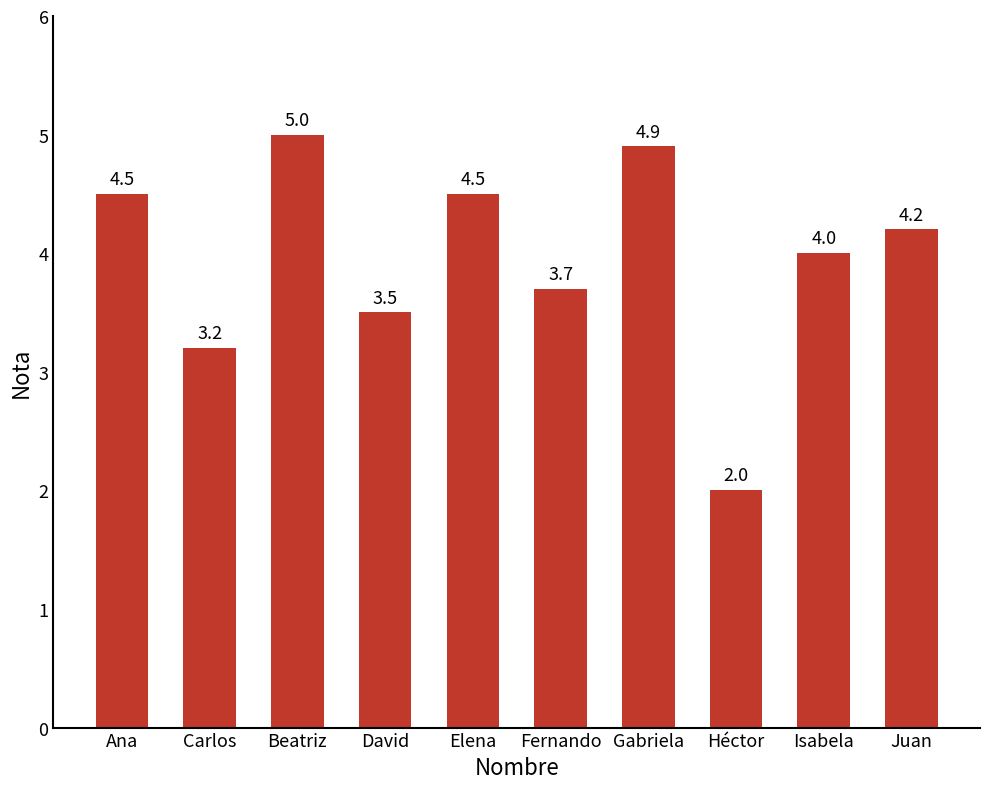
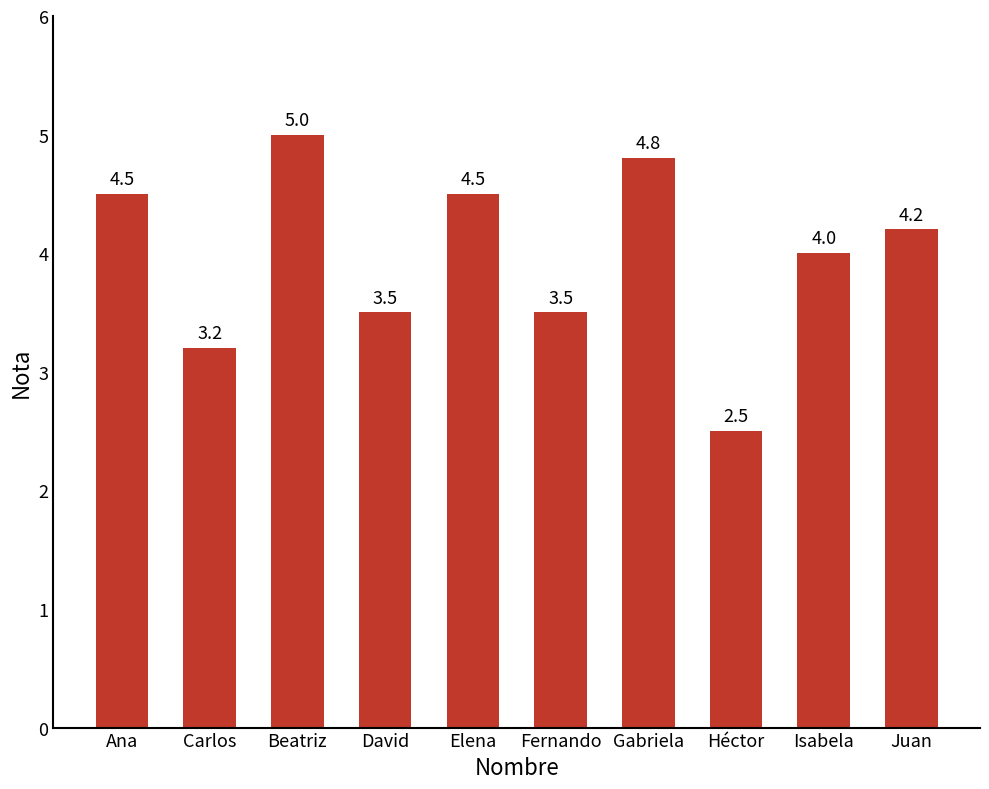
Fernando: 3.7 -> 3.5
Gabriela: 4.9 -> 4.8
Héctor: 2.0 -> 2.5
